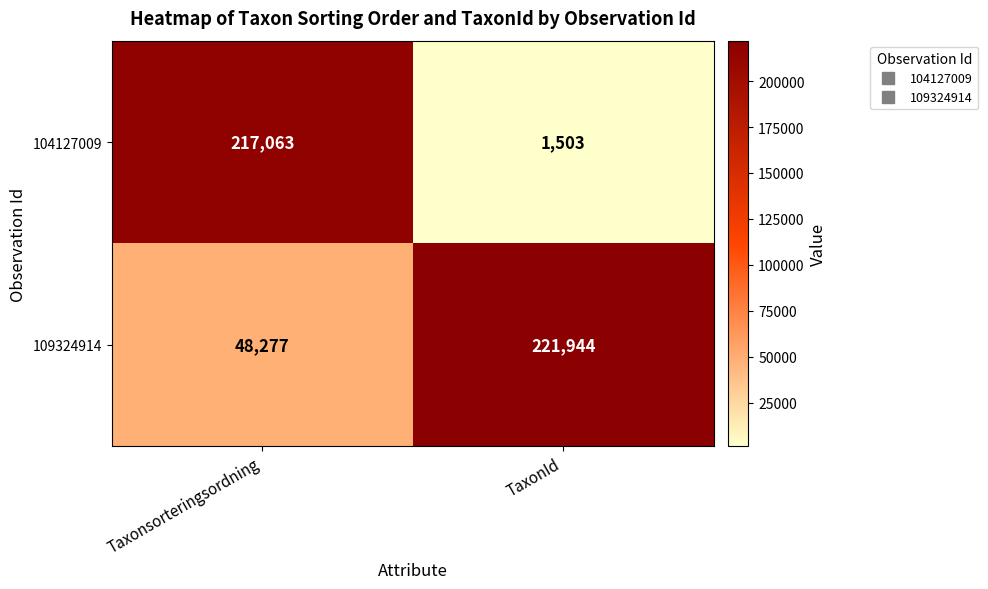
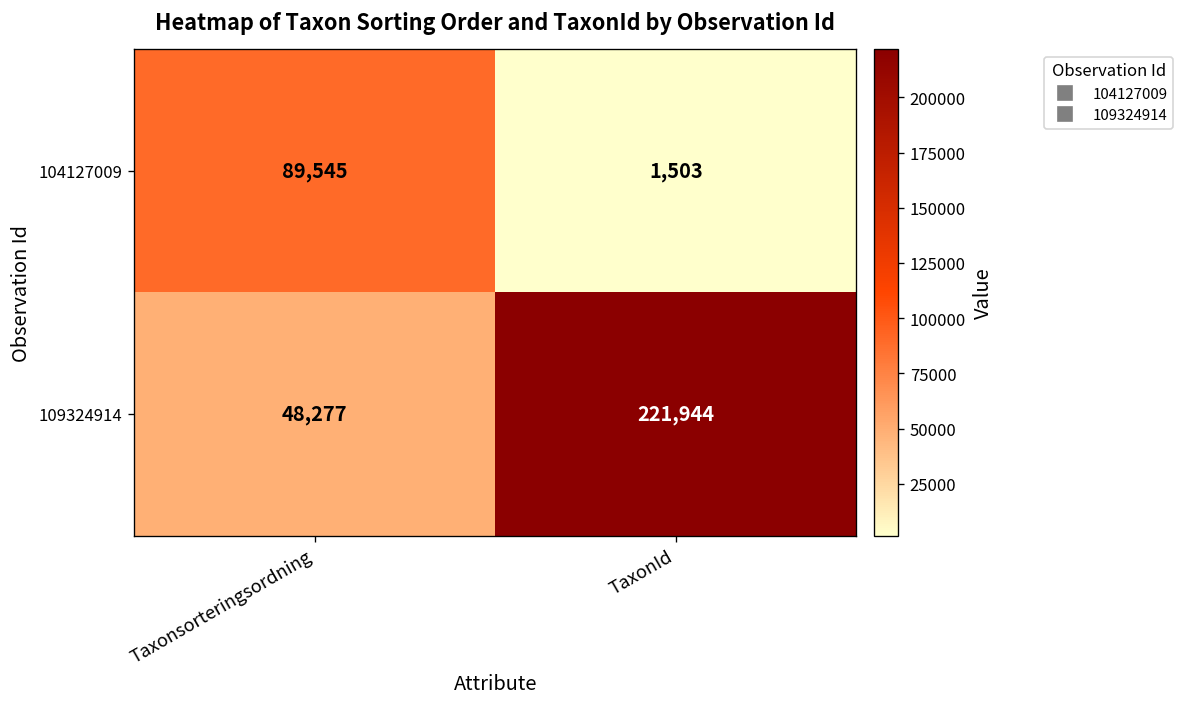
104127009, Taxonsorteringsordning: 217,063 -> 89,545
